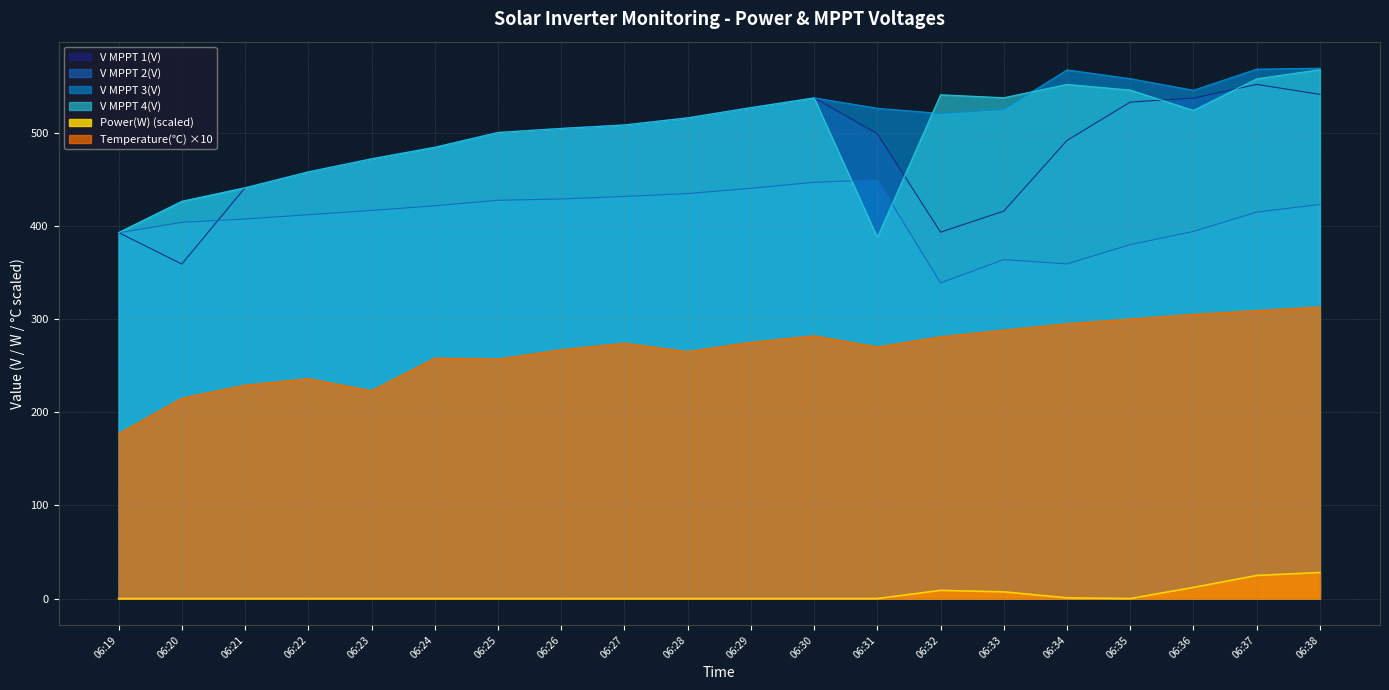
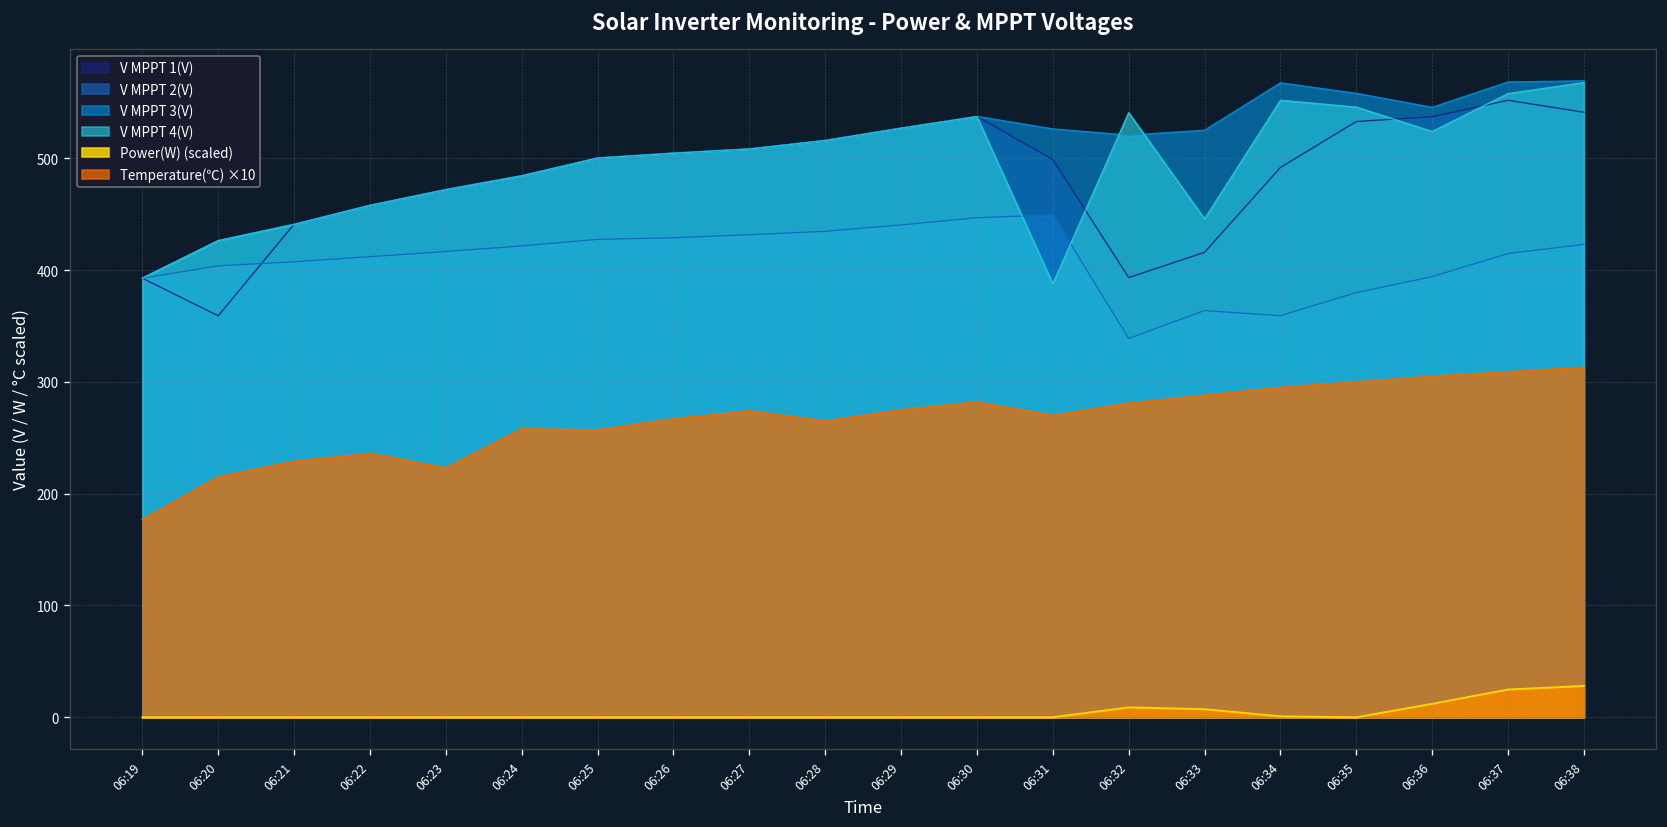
V MPPT 4(V), 06:33: 540 -> 450
